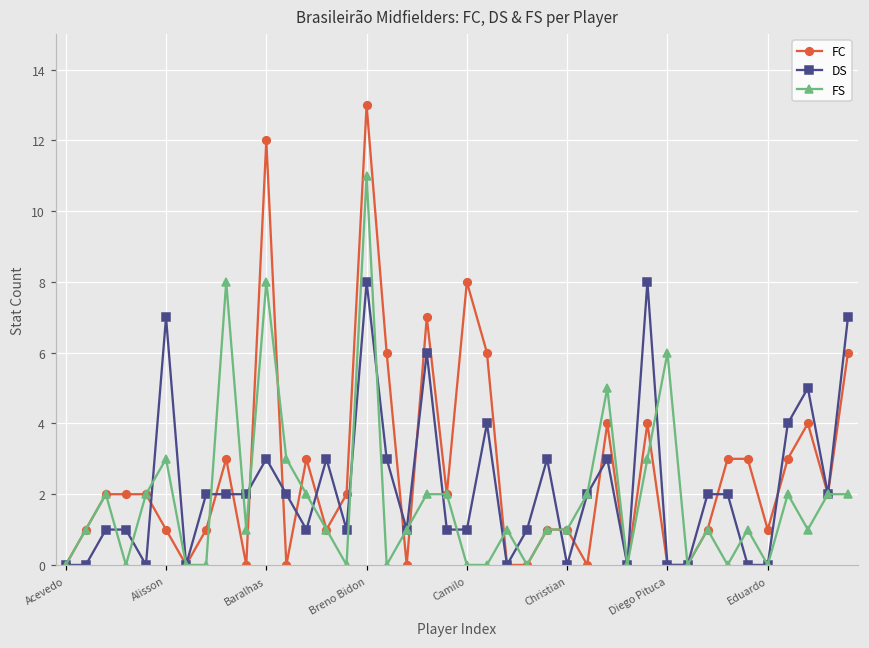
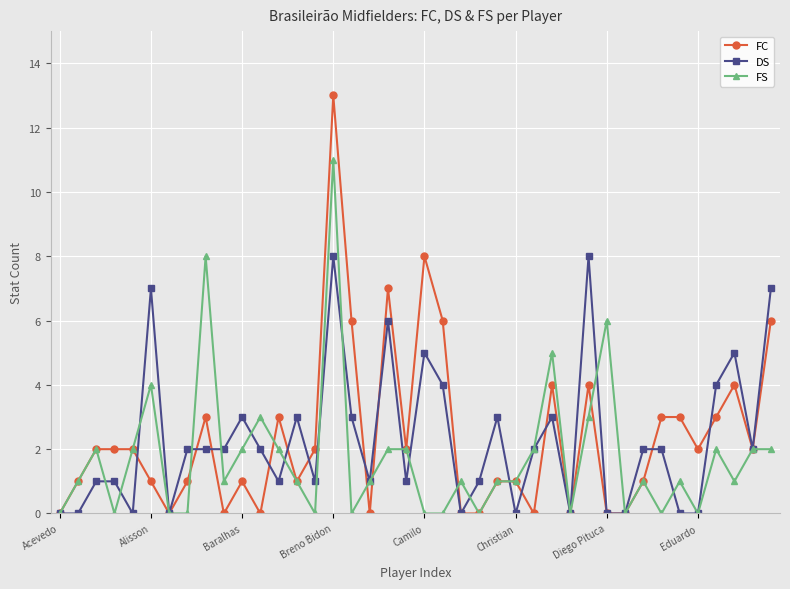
FS, Alisson: 3 -> 4
FC, Baralhas: 12 -> 1
FS, Baralhas: 8 -> 2
DS, Camilo: 1 -> 5
FC, Eduardo: 1 -> 2
